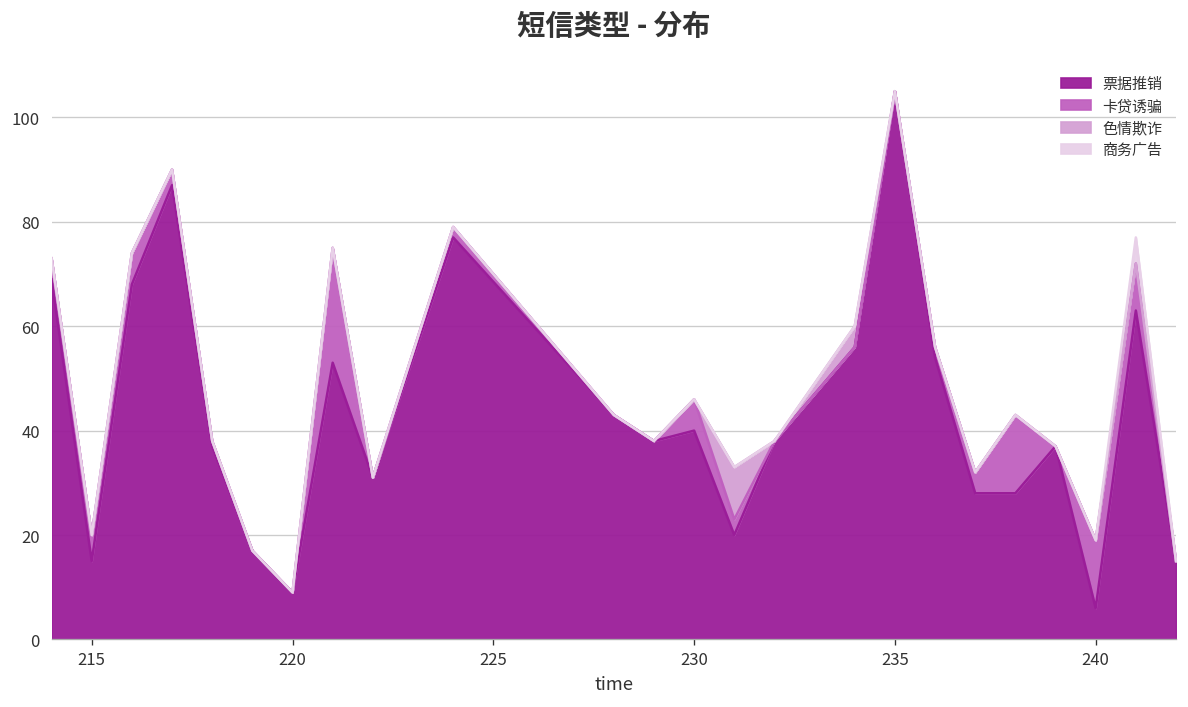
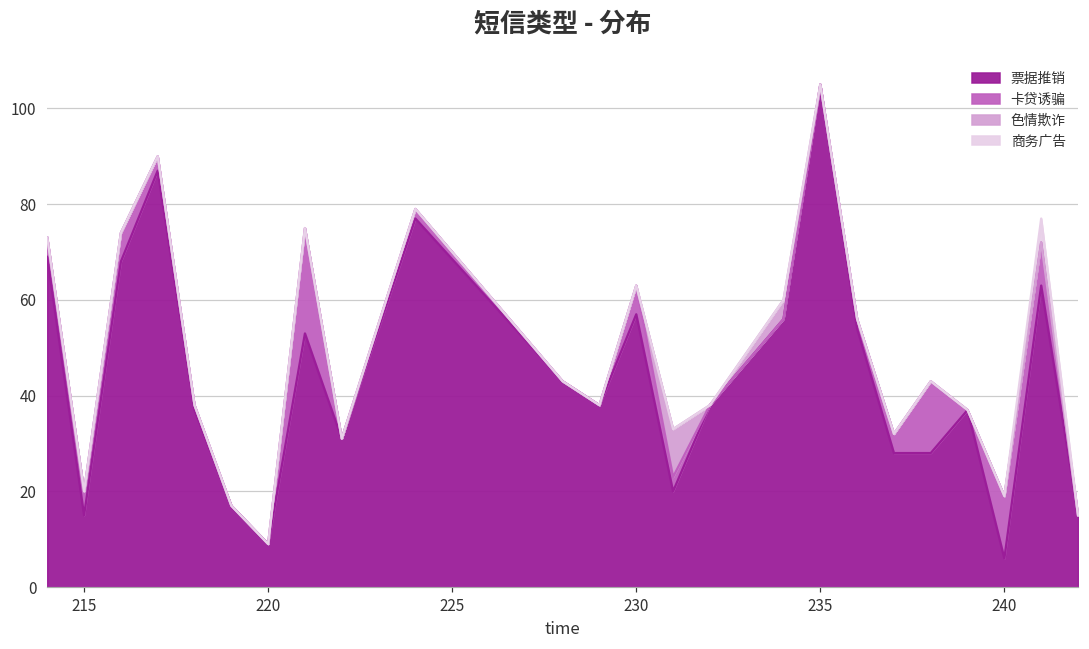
票据推销, 230: 40 -> 57
